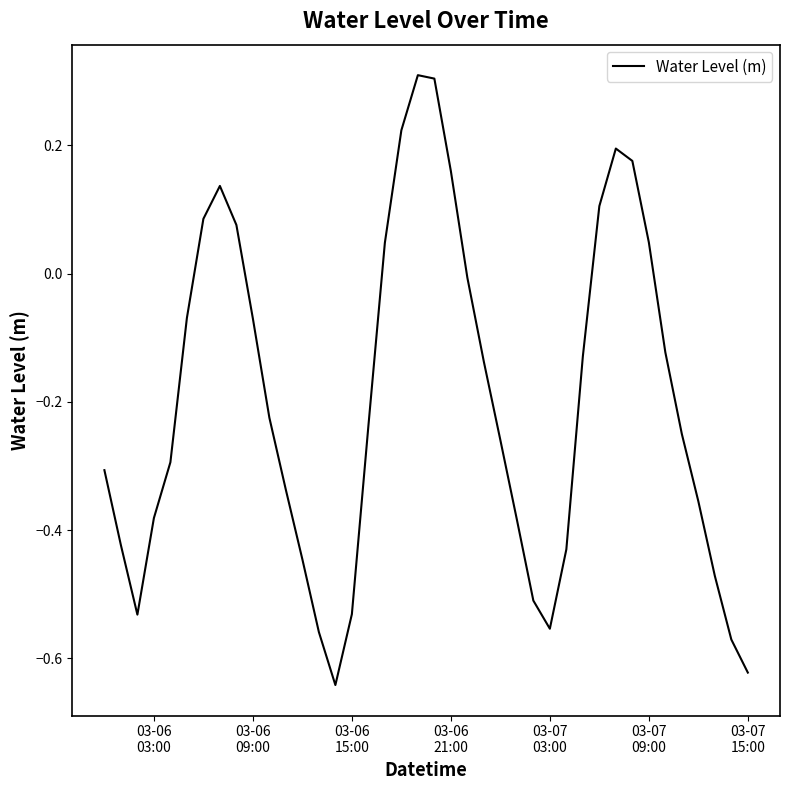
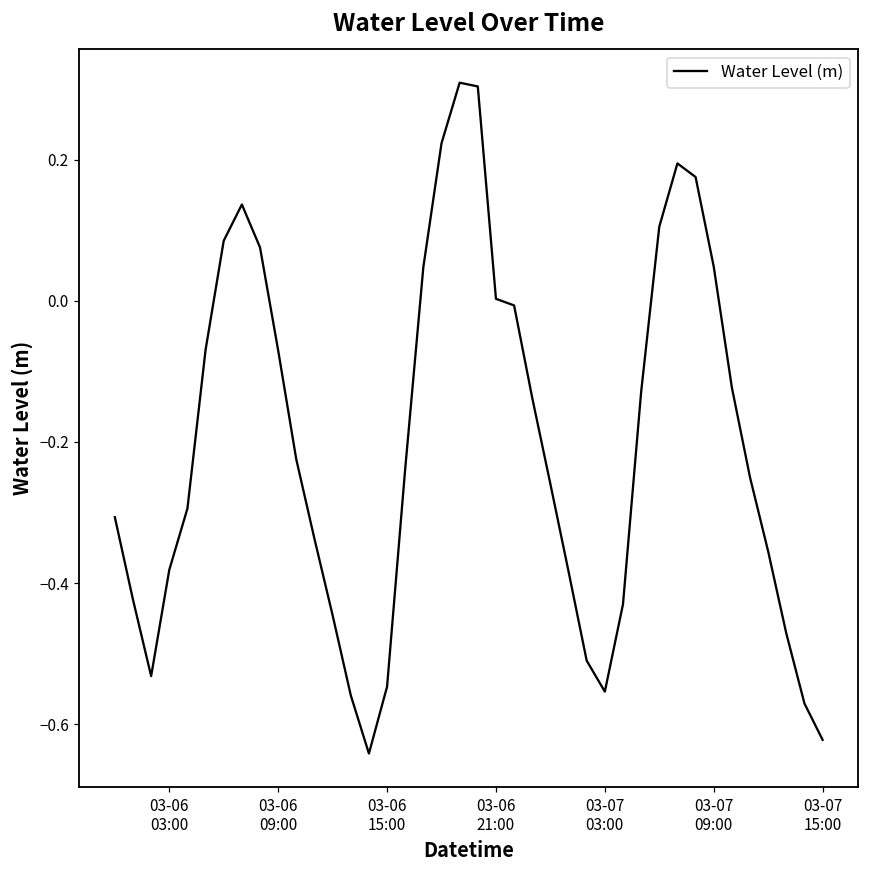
03-06 15:00: -0.53 -> -0.55
03-06 21:00: 0.16 -> 0.00
